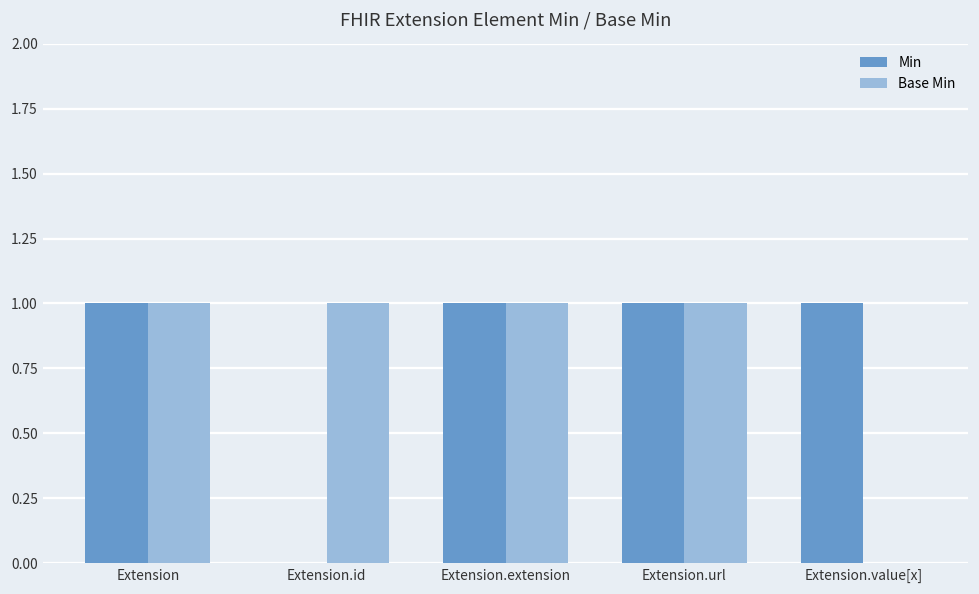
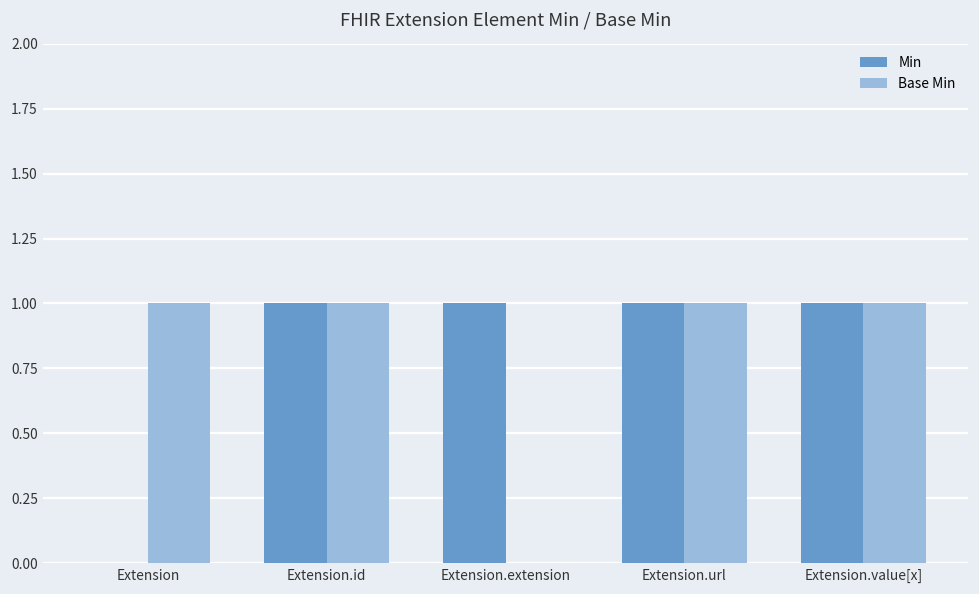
Min, Extension: 1 -> 0
Min, Extension.id: 0 -> 1
Base Min, Extension.extension: 1 -> 0
Base Min, Extension.value[x]: 0 -> 1
